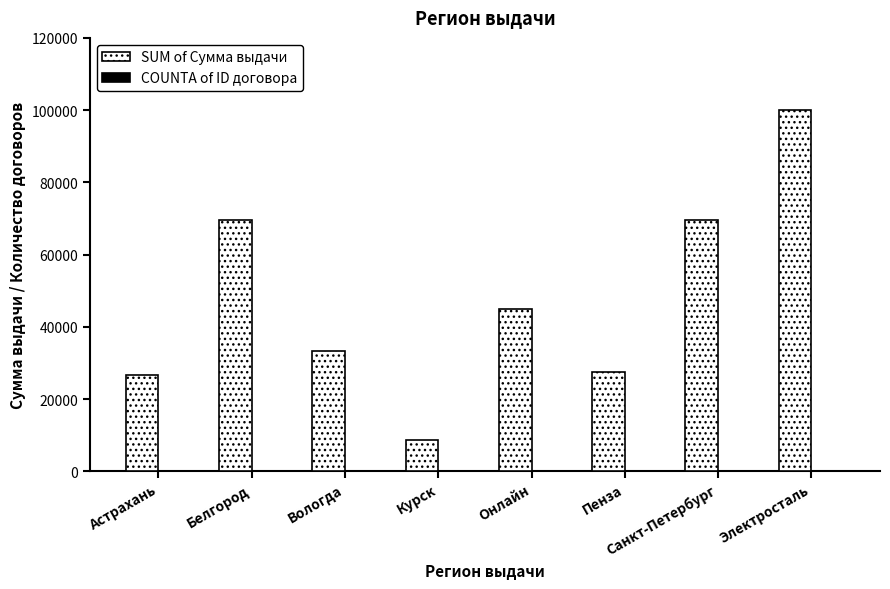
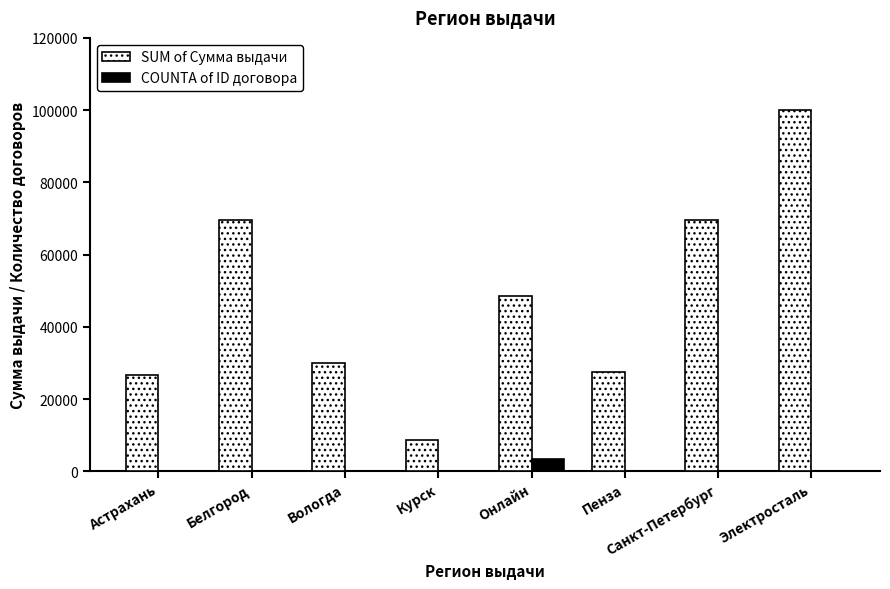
SUM of Сумма выдачи, Вологда: 33000 -> 30000
SUM of Сумма выдачи, Онлайн: 45000 -> 49000
COUNTA of ID договора, Онлайн: 0 -> 3000
